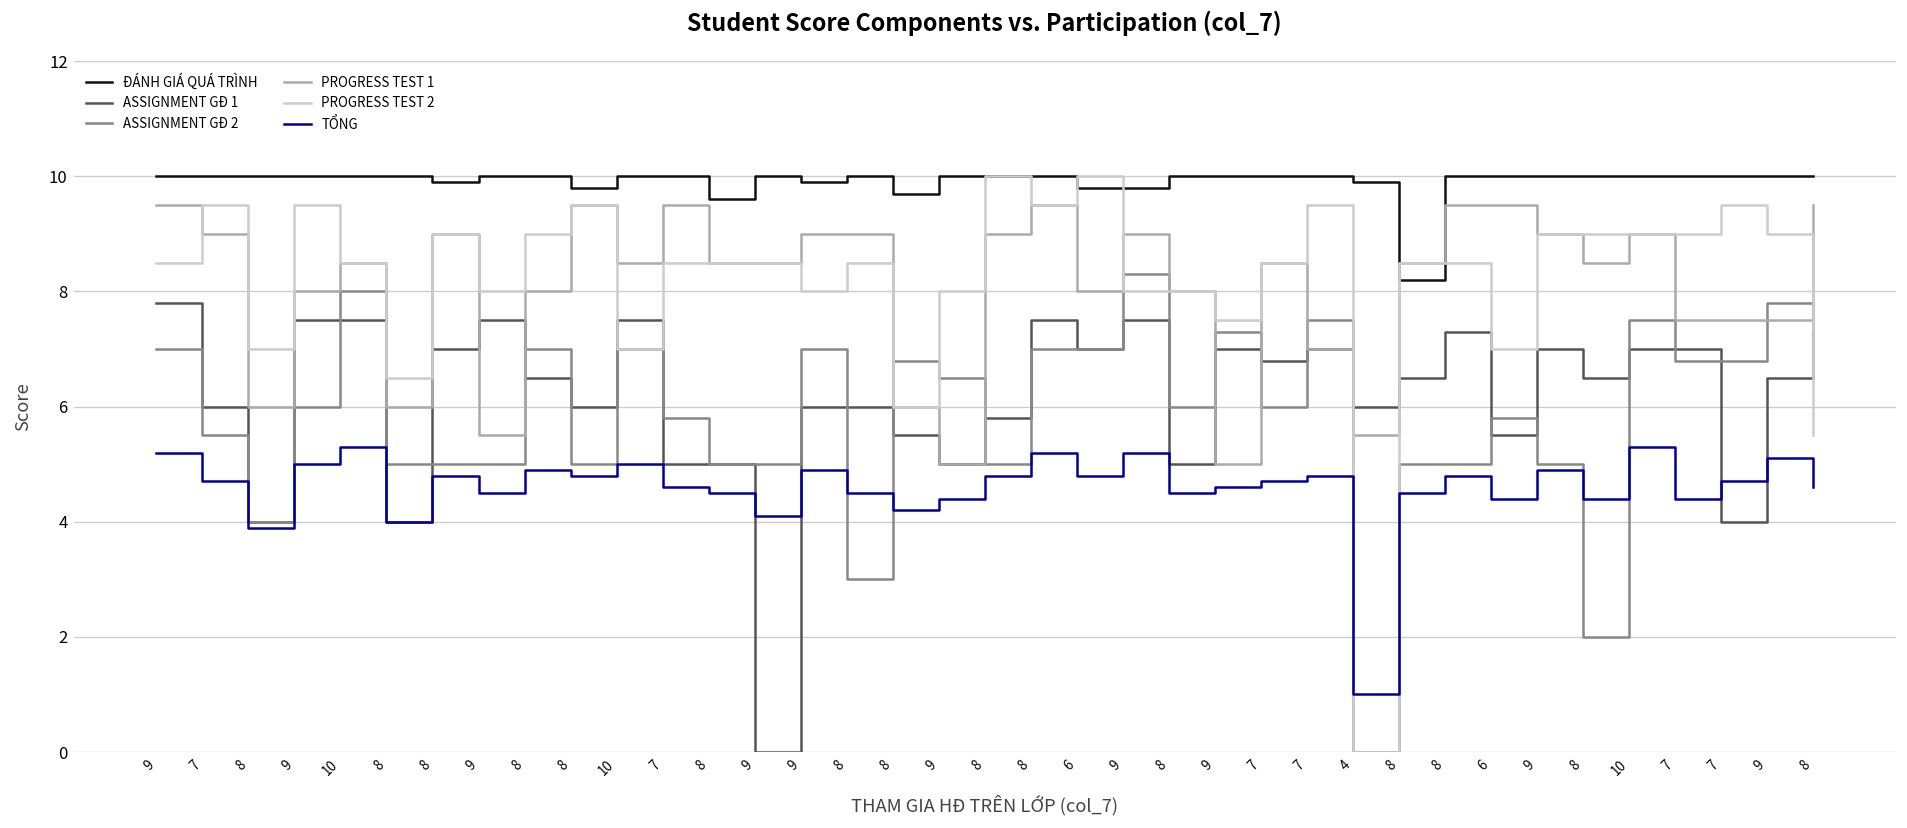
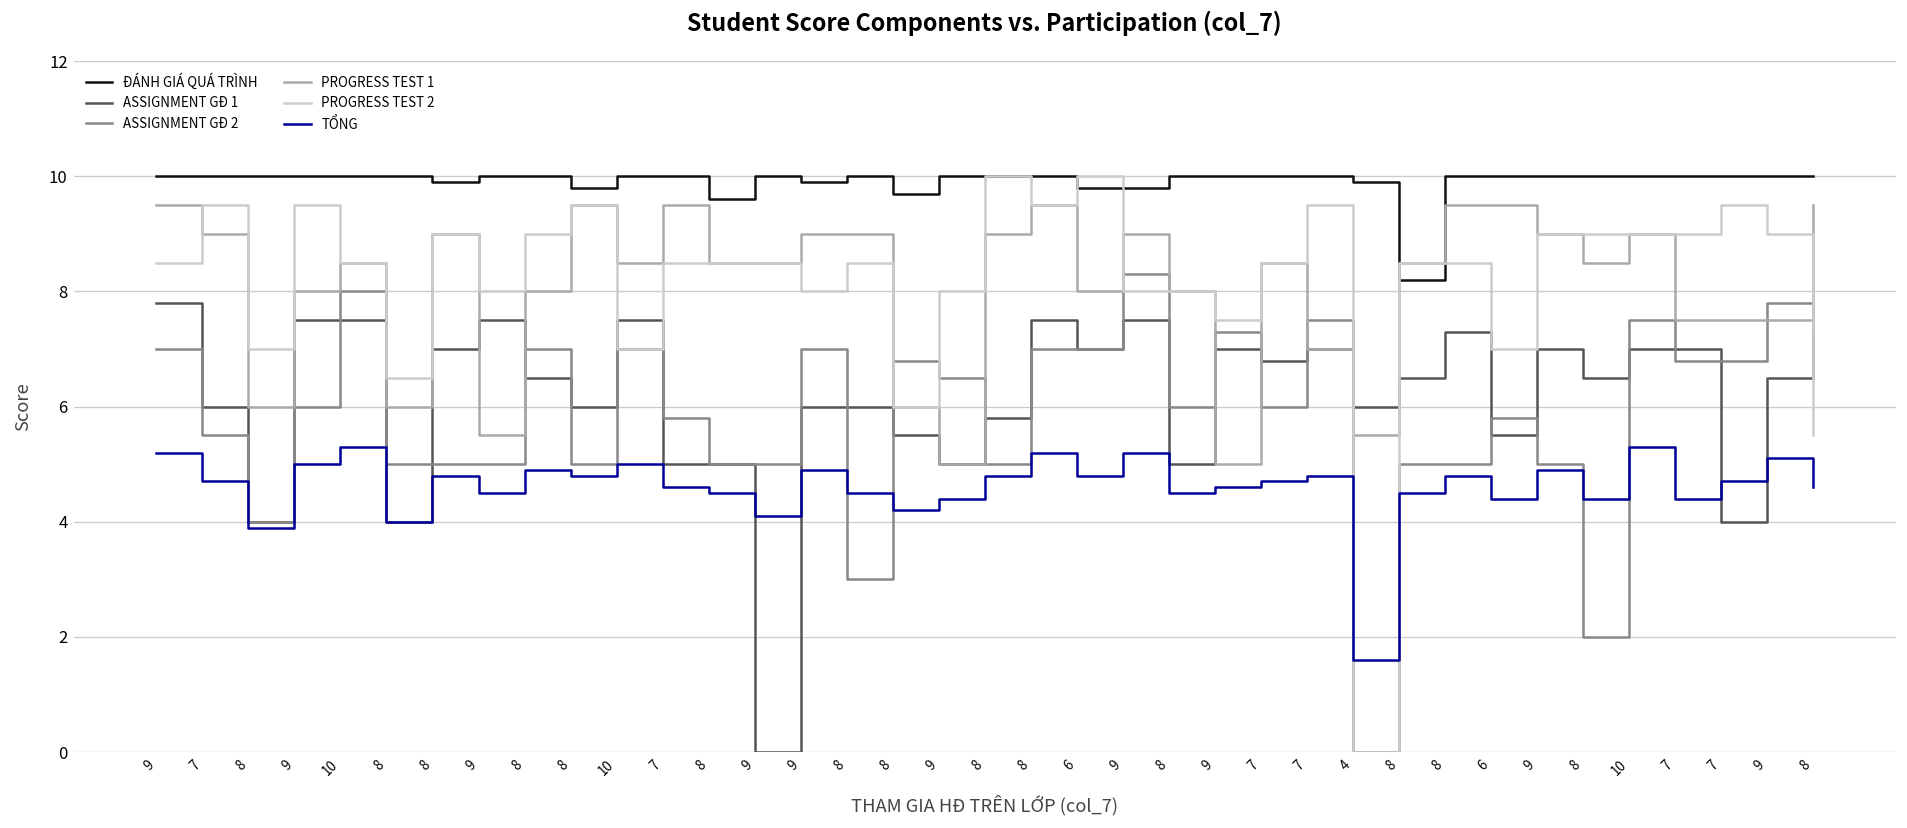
TỔNG, 4: 1.0 -> 1.6
